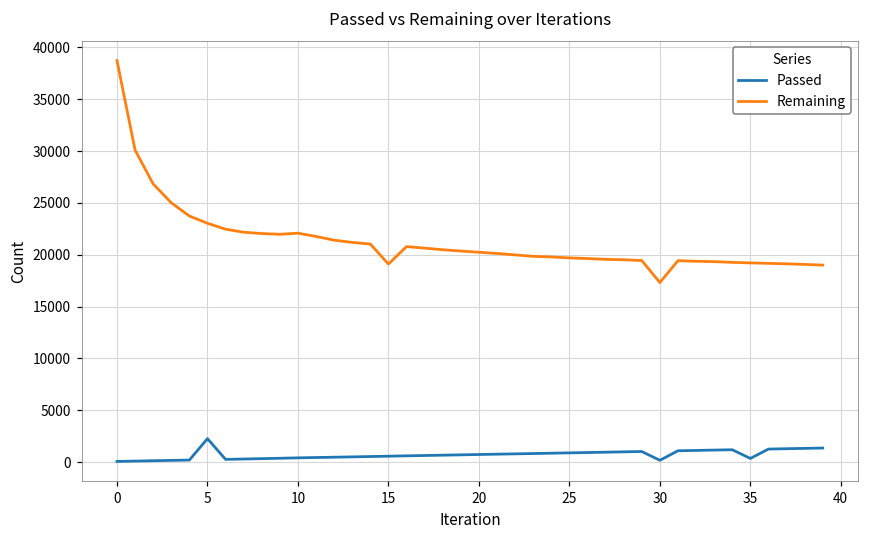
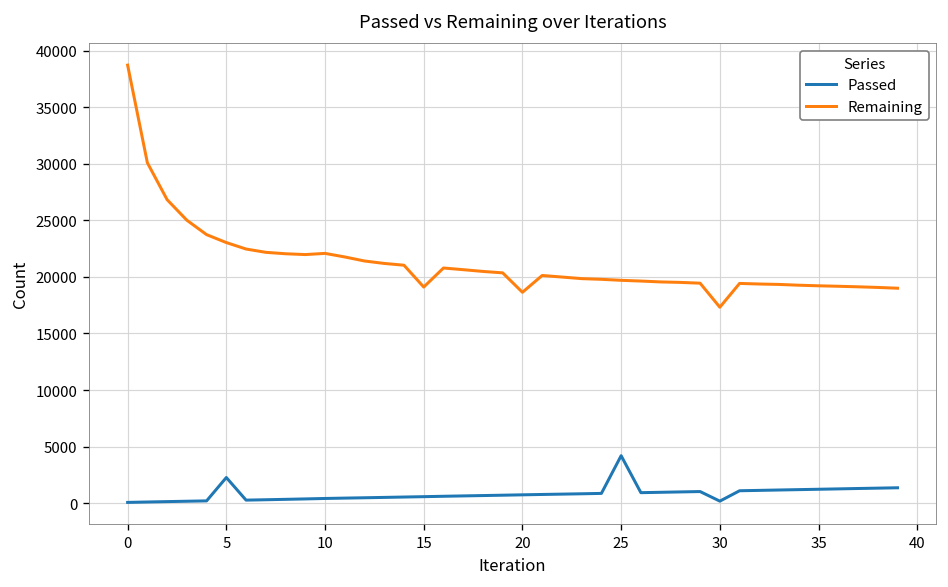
Remaining, 20: 20000 -> 19000
Passed, 25: 1000 -> 4000
Passed, 35: 0 -> 1000
